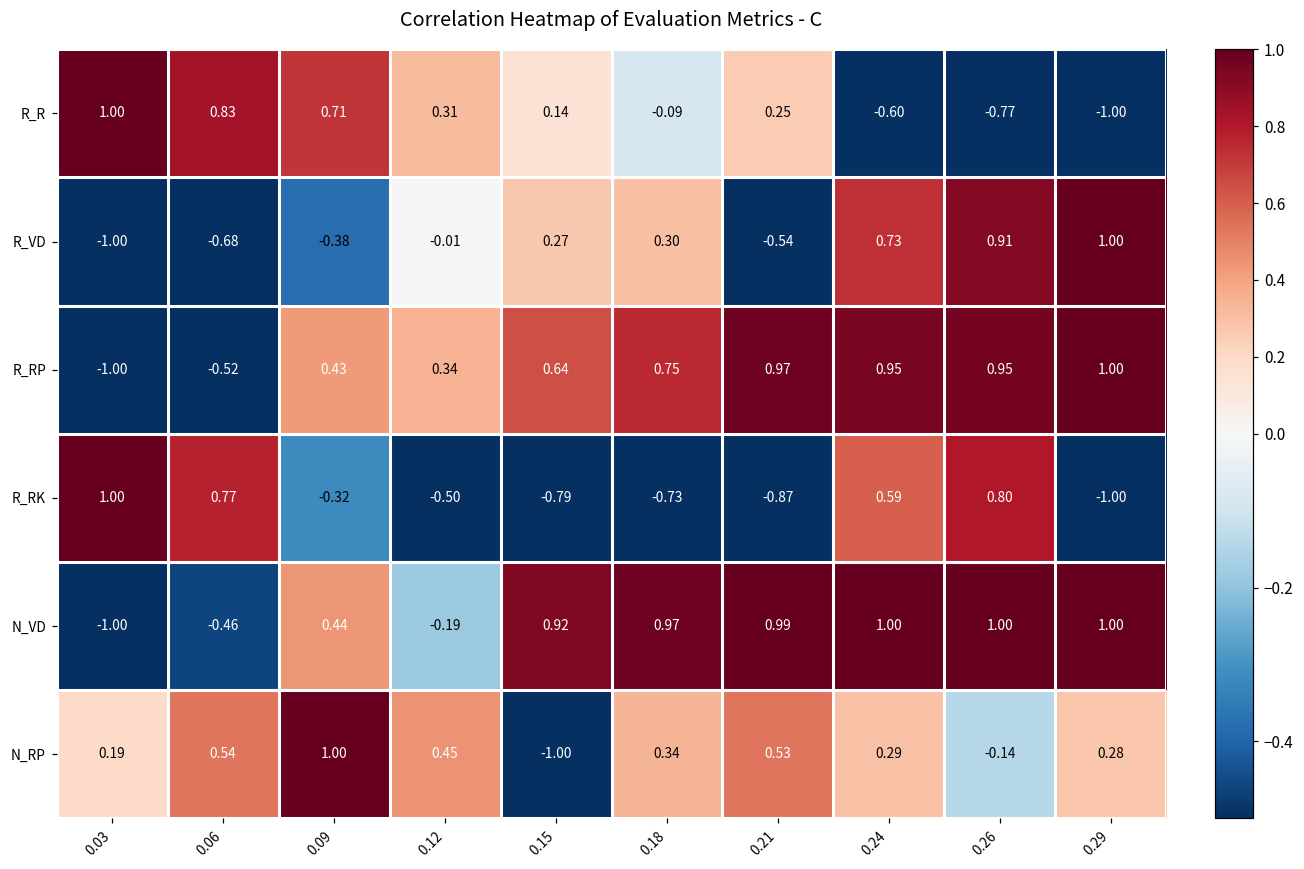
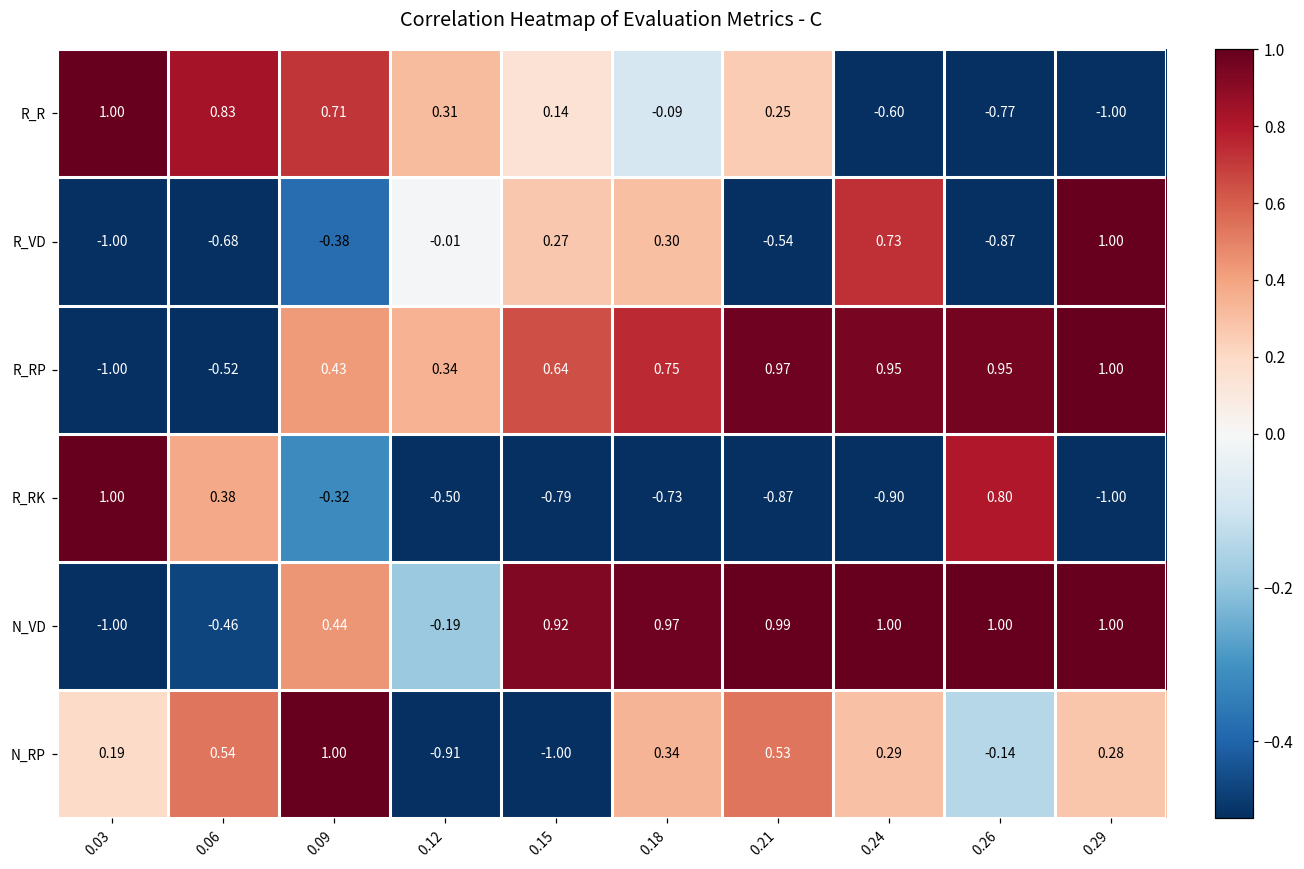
R_VD, 0.26: 0.91 -> -0.87
R_RK, 0.06: 0.77 -> 0.38
R_RK, 0.24: 0.59 -> -0.90
N_RP, 0.12: 0.45 -> -0.91
